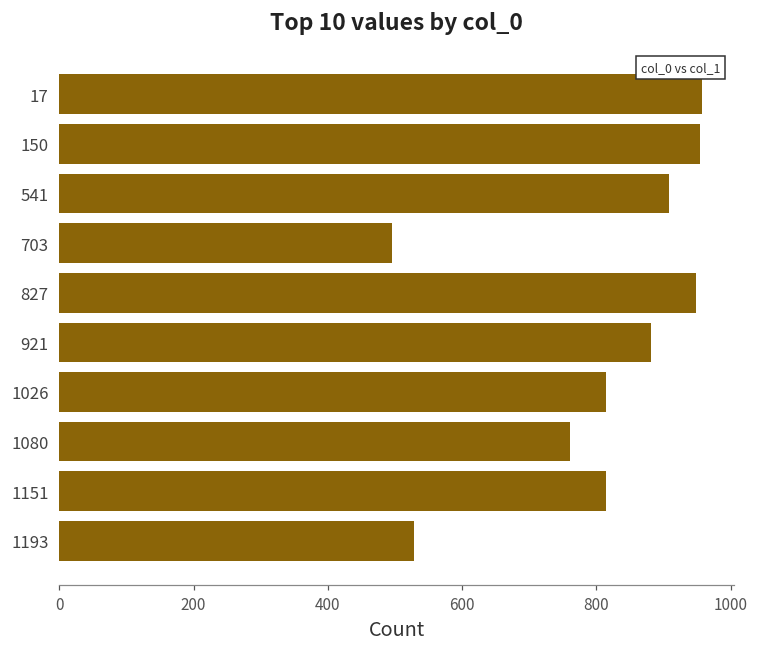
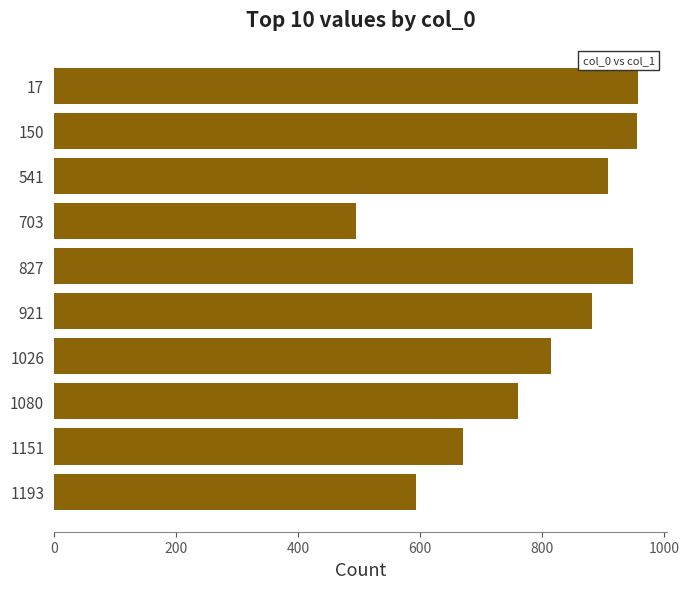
1151: 810 -> 670
1193: 530 -> 590
